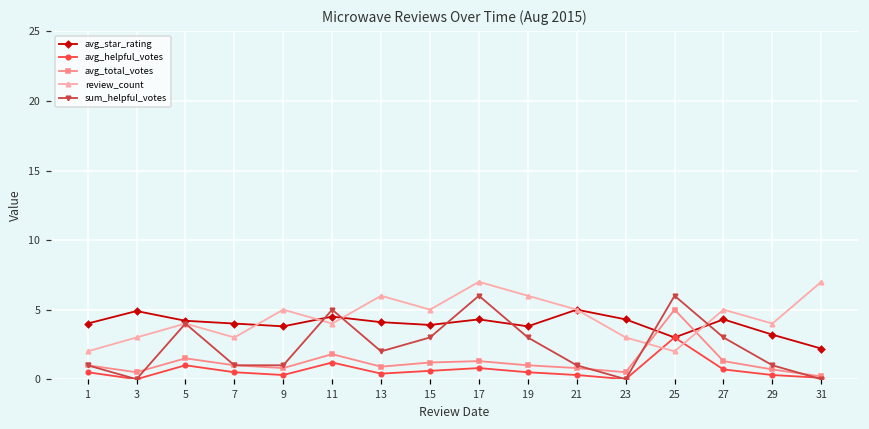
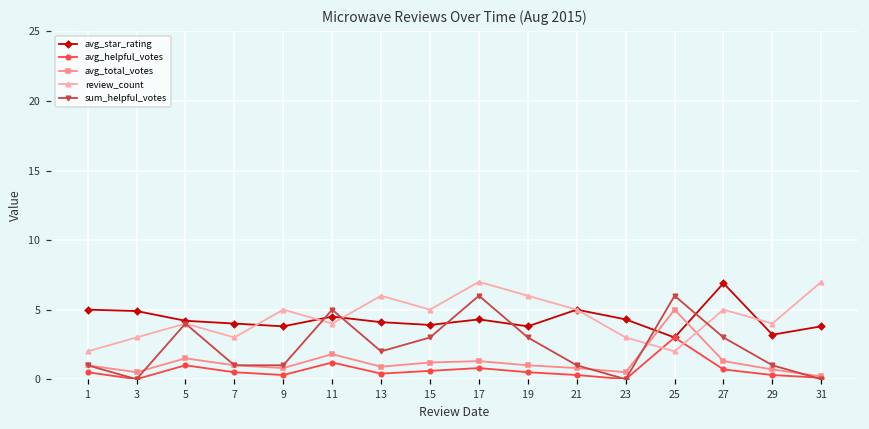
avg_star_rating, 1: 4 -> 5
avg_star_rating, 27: 4.3 -> 6.9
avg_star_rating, 31: 2.2 -> 3.8
